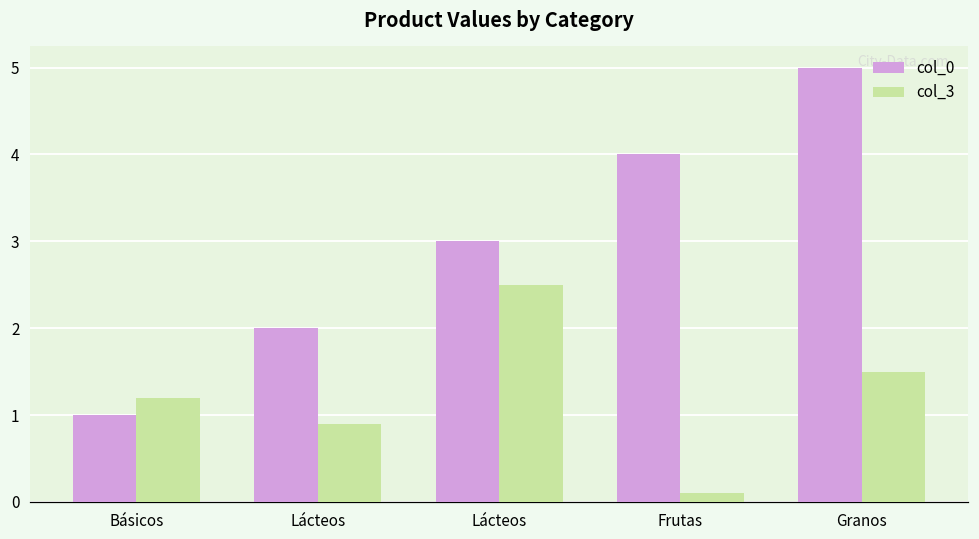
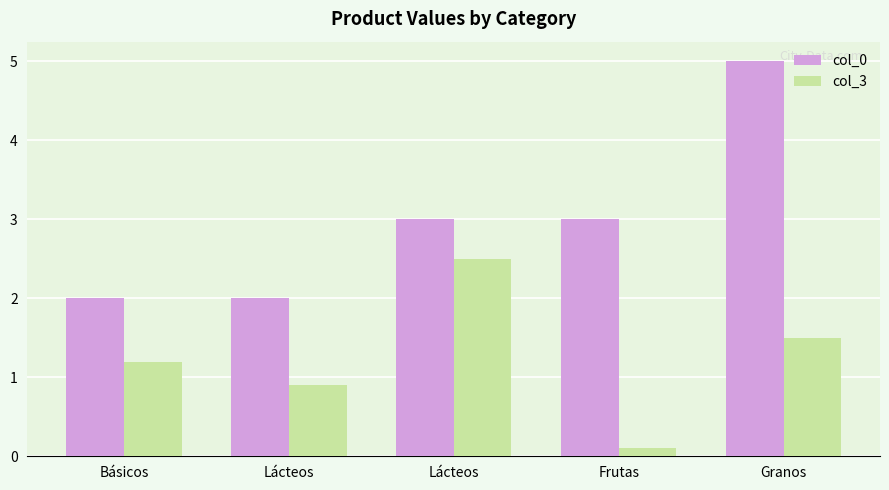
col_0, Básicos: 1 -> 2
col_0, Frutas: 4 -> 3
